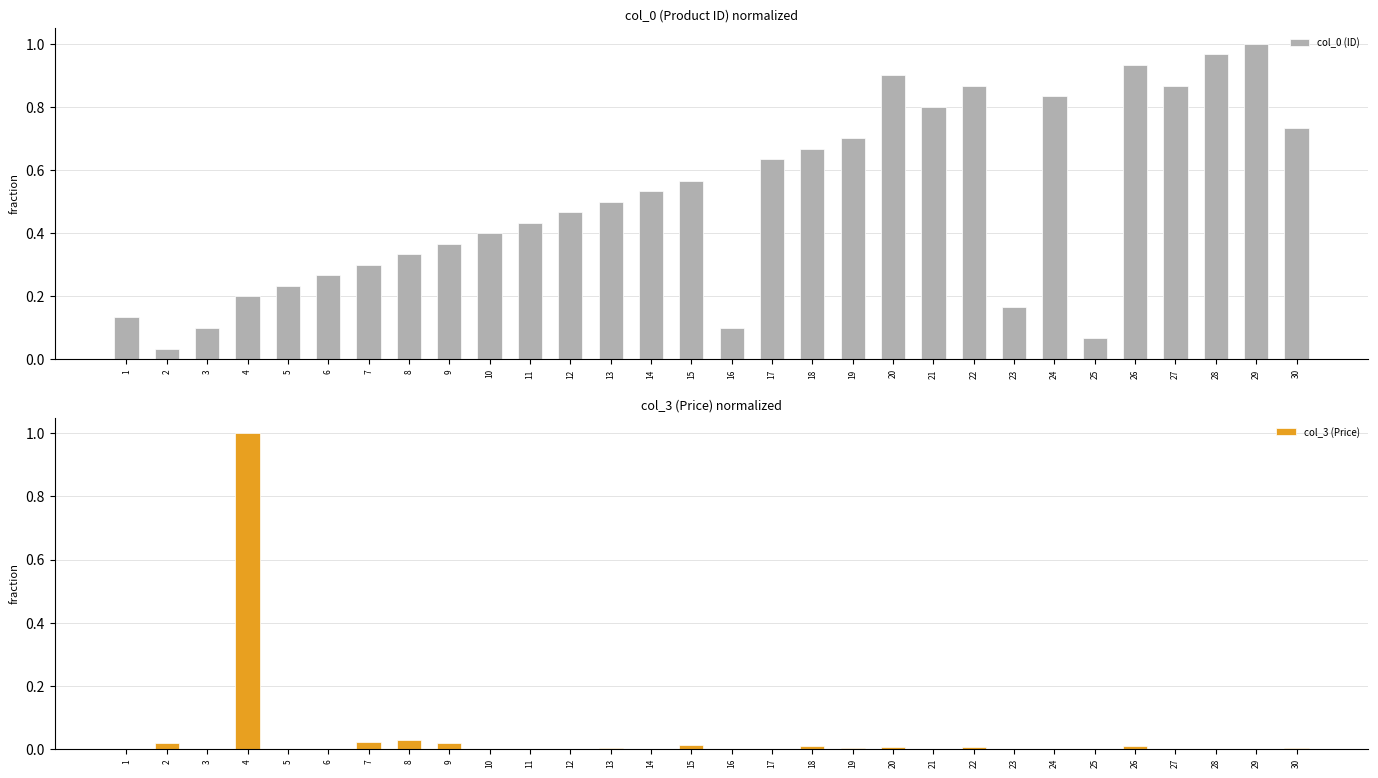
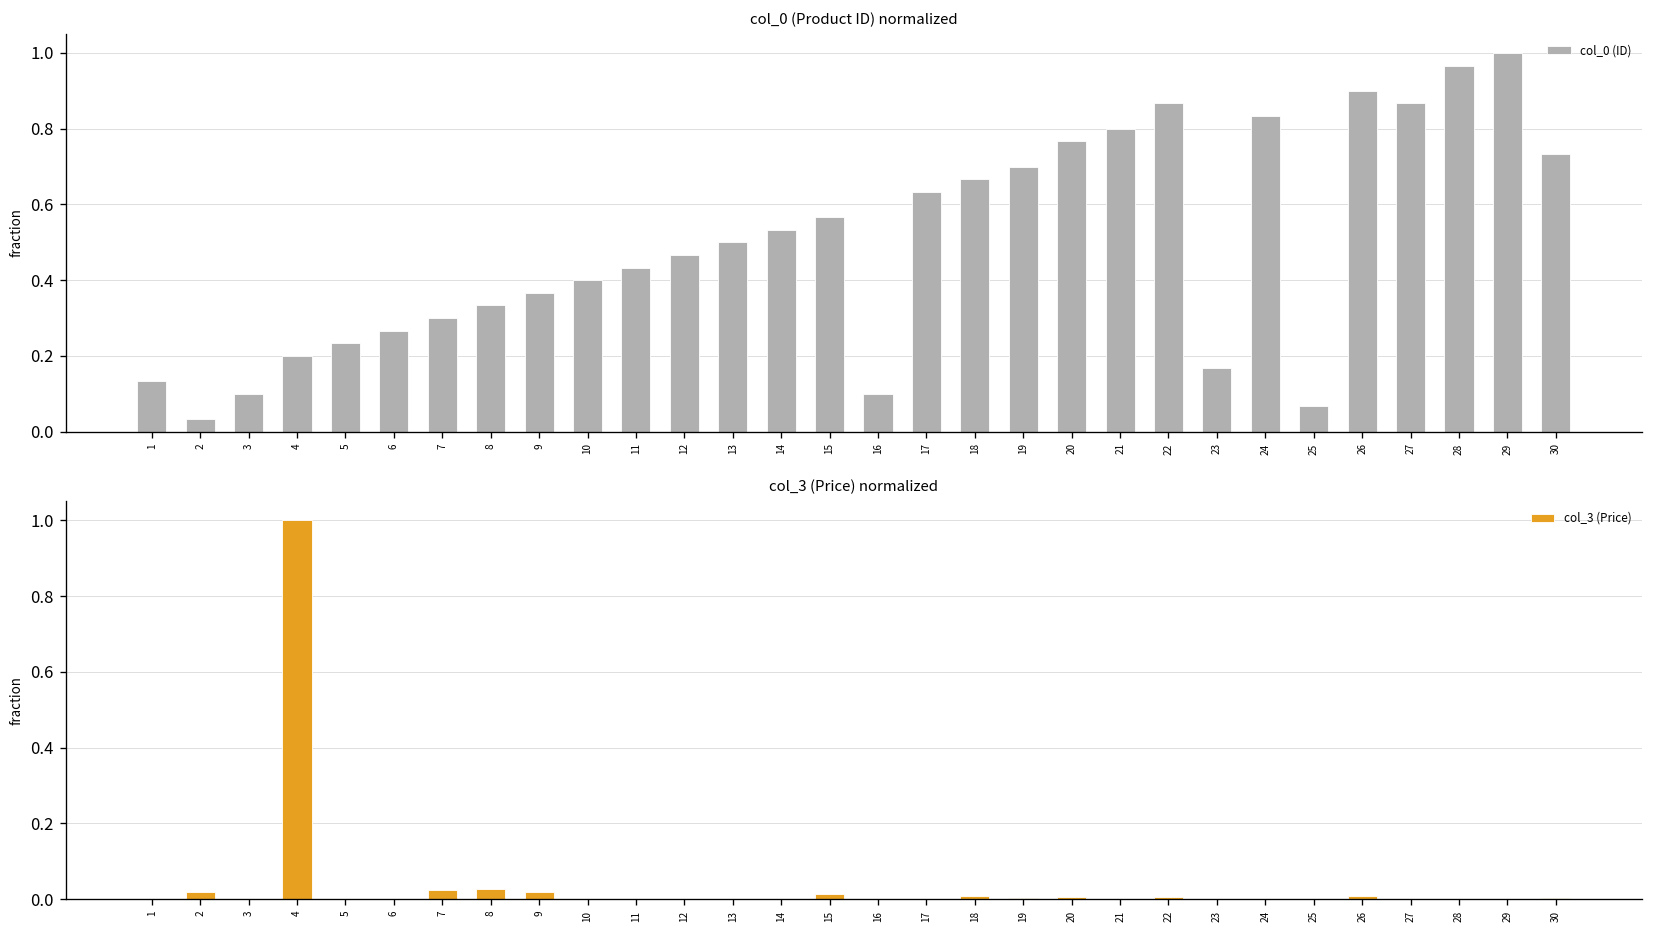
col_0 (Product ID) normalized, 20: 0.90 -> 0.77
col_0 (Product ID) normalized, 26: 0.93 -> 0.90
